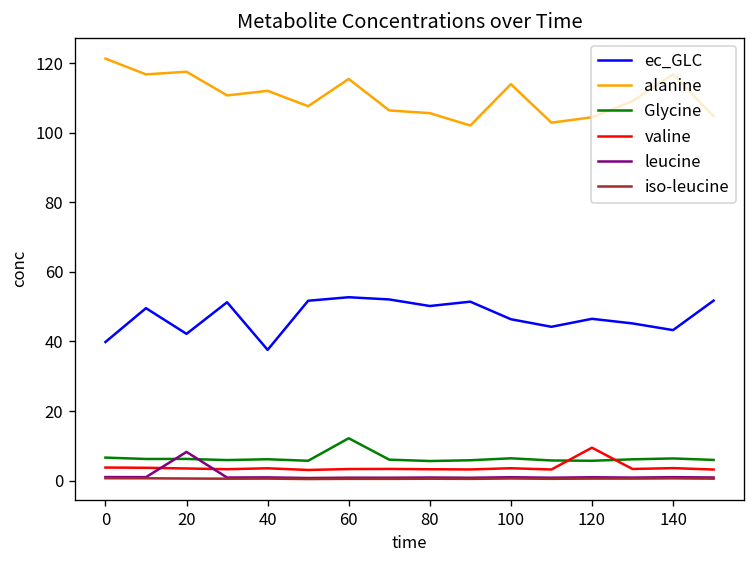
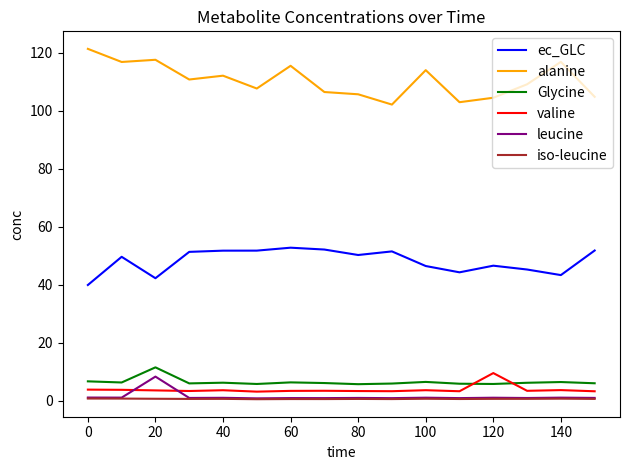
Glycine, 20: 6 -> 11
ec_GLC, 40: 38 -> 52
Glycine, 60: 12 -> 6
